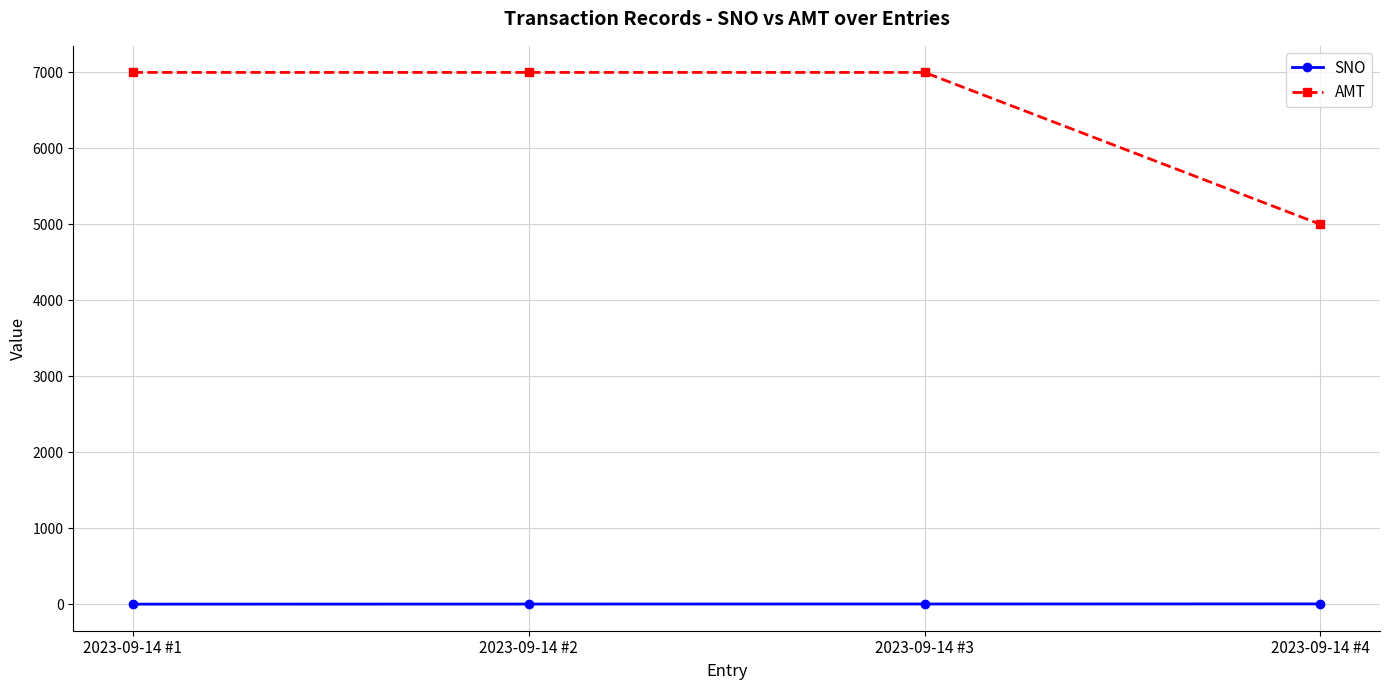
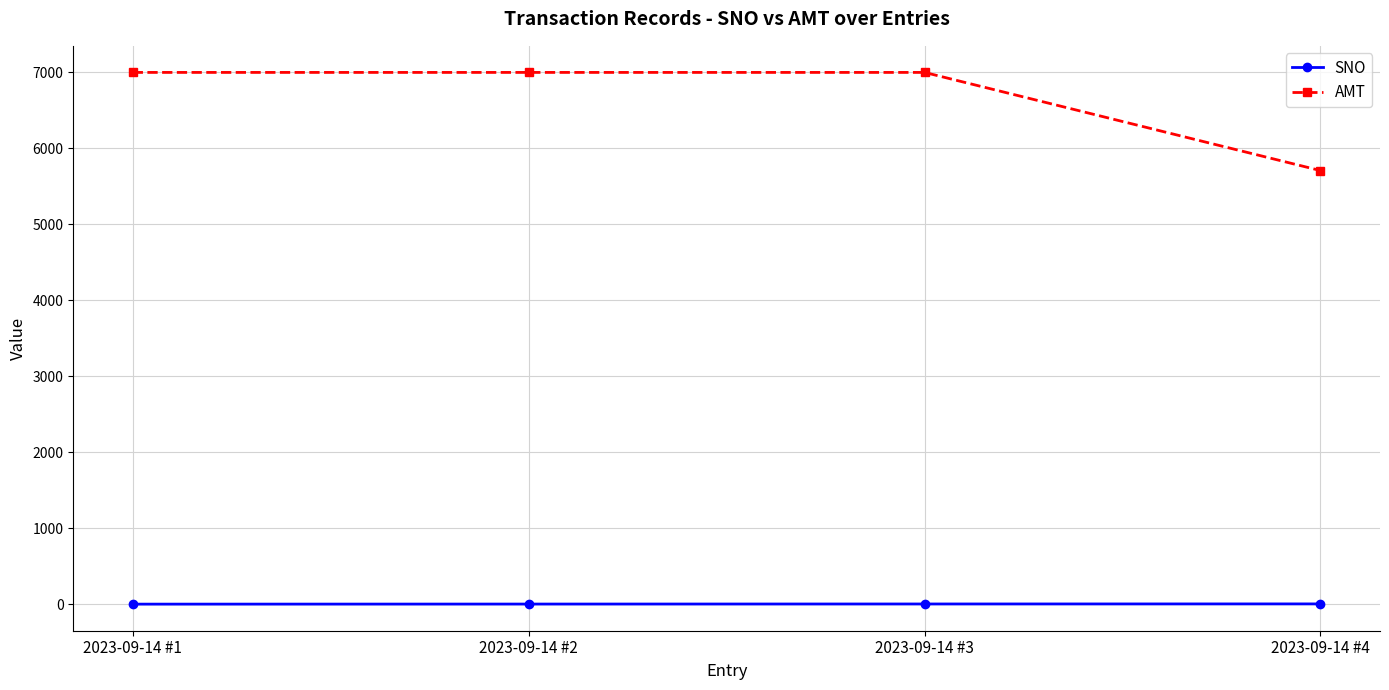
AMT, 2023-09-14 #4: 5000 -> 5700
